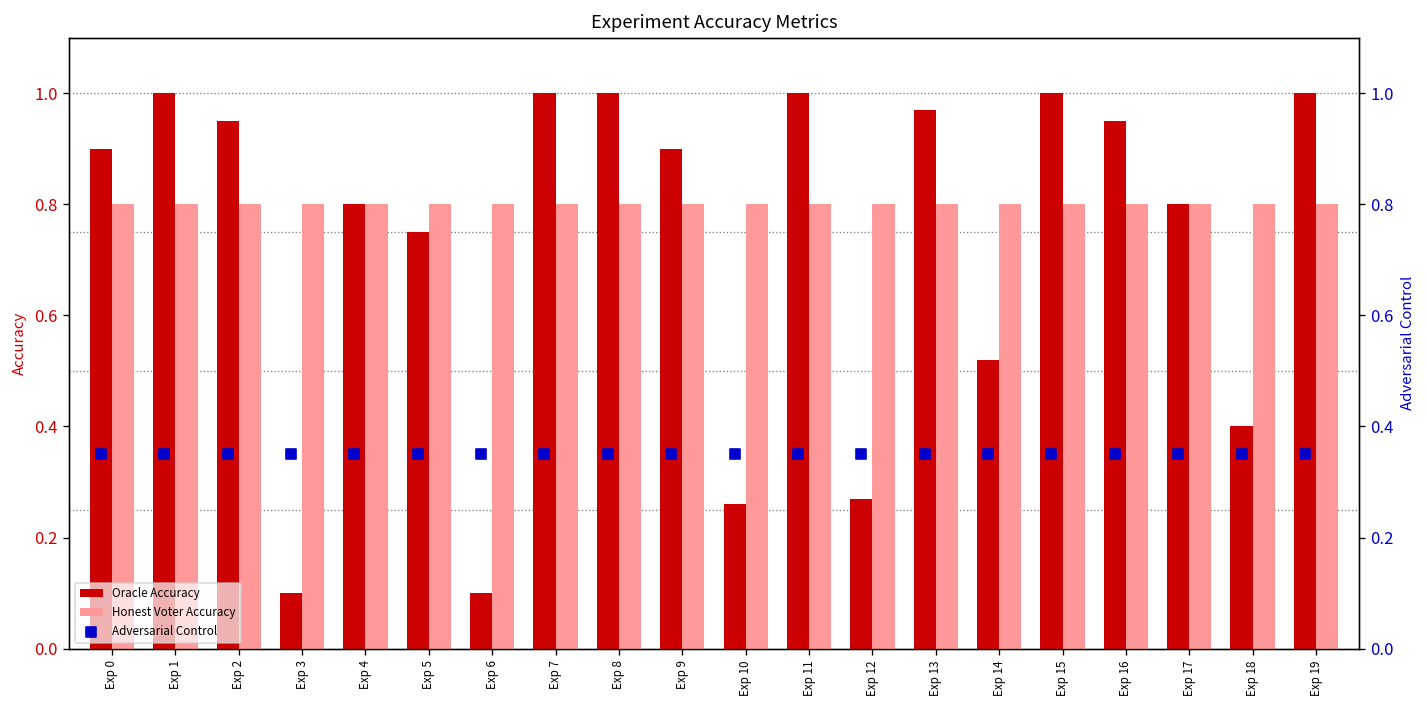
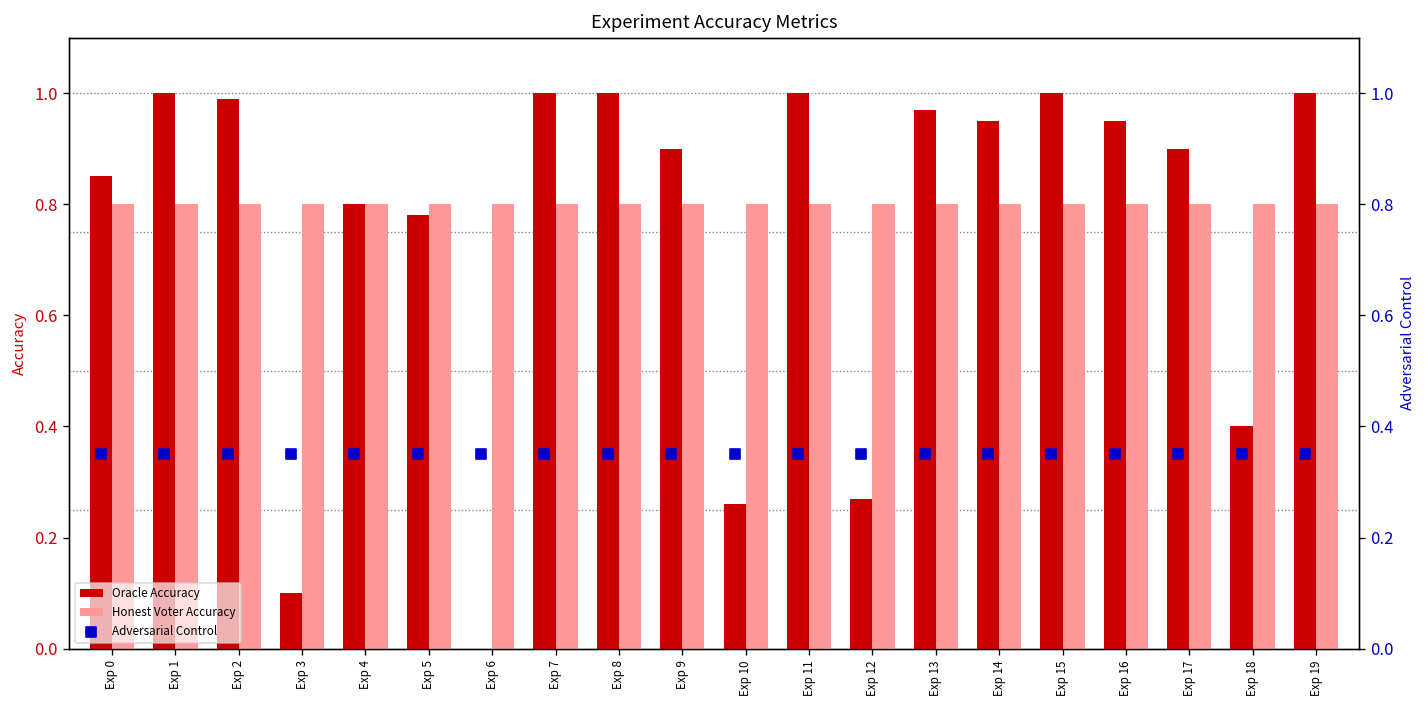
Oracle Accuracy, Exp 0: 0.90 -> 0.85
Oracle Accuracy, Exp 2: 0.95 -> 0.99
Oracle Accuracy, Exp 5: 0.75 -> 0.78
Oracle Accuracy, Exp 6: 0.1 -> 0.0
Oracle Accuracy, Exp 14: 0.52 -> 0.95
Oracle Accuracy, Exp 17: 0.8 -> 0.9
